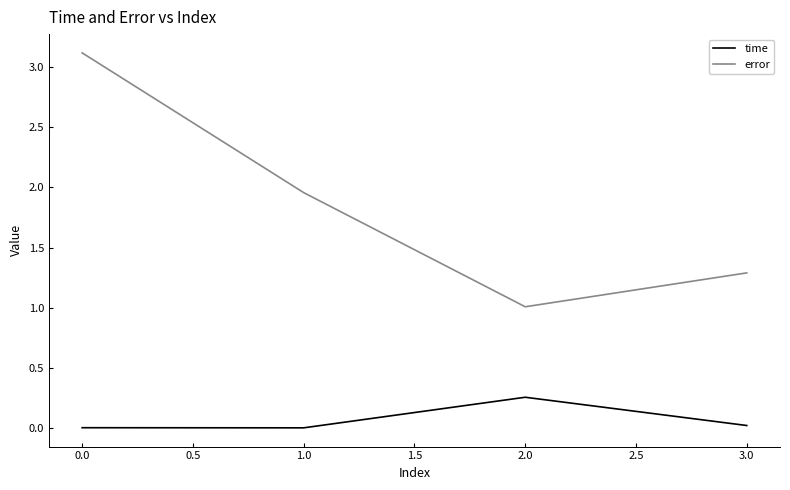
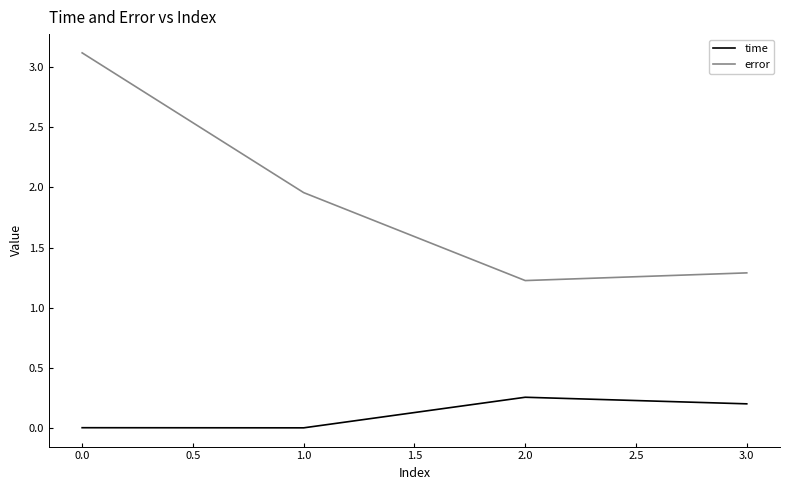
error, 2.0: 1.01 -> 1.23
time, 3.0: 0.02 -> 0.20
